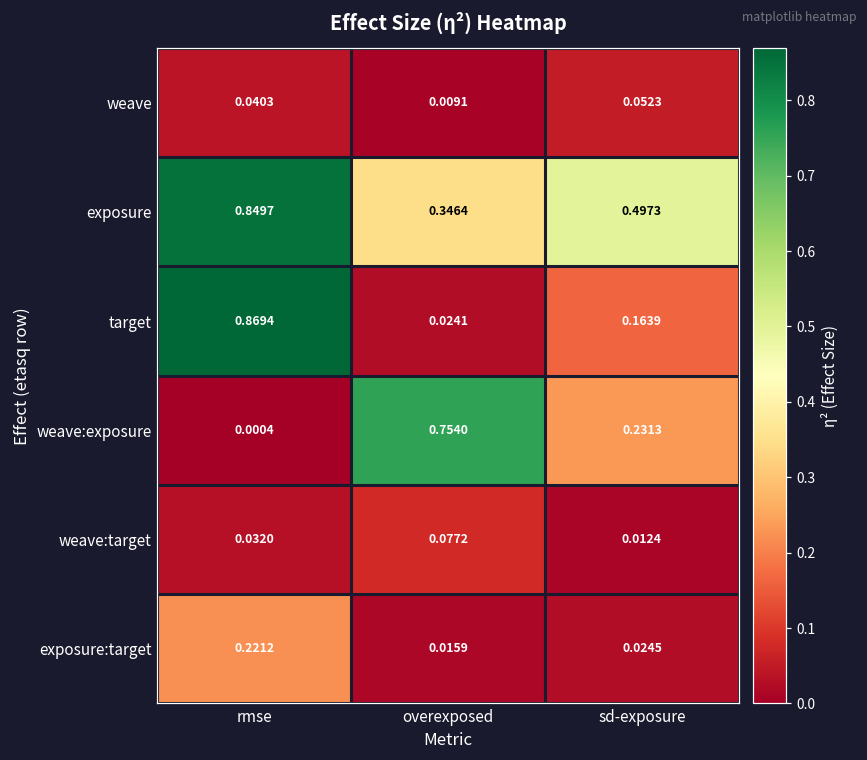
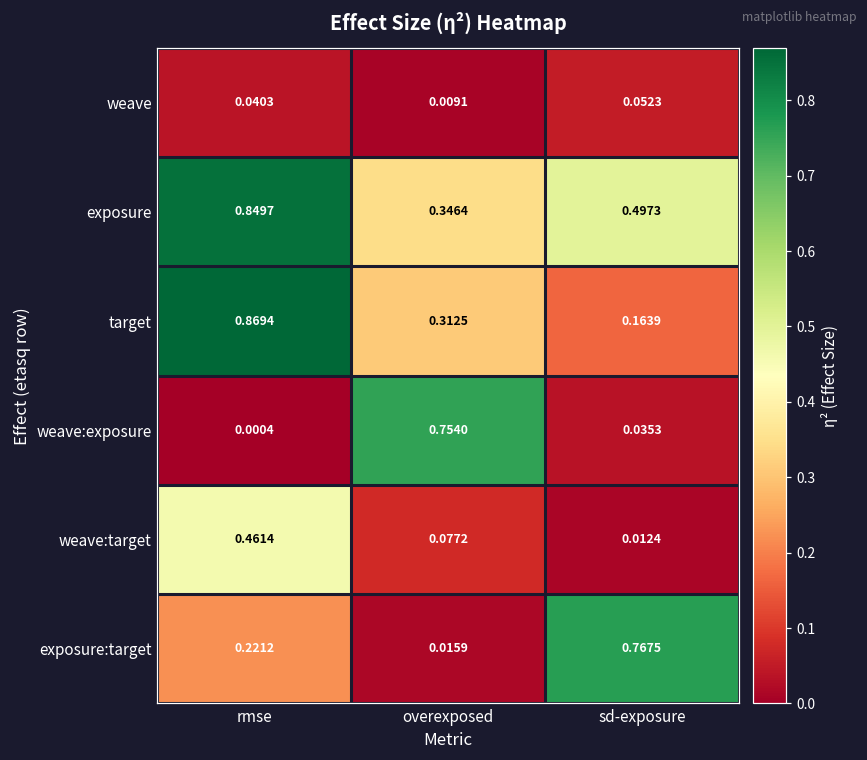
target, overexposed: 0.0241 -> 0.3125
weave:exposure, sd-exposure: 0.2313 -> 0.0353
weave:target, rmse: 0.0320 -> 0.4614
exposure:target, sd-exposure: 0.0245 -> 0.7675
